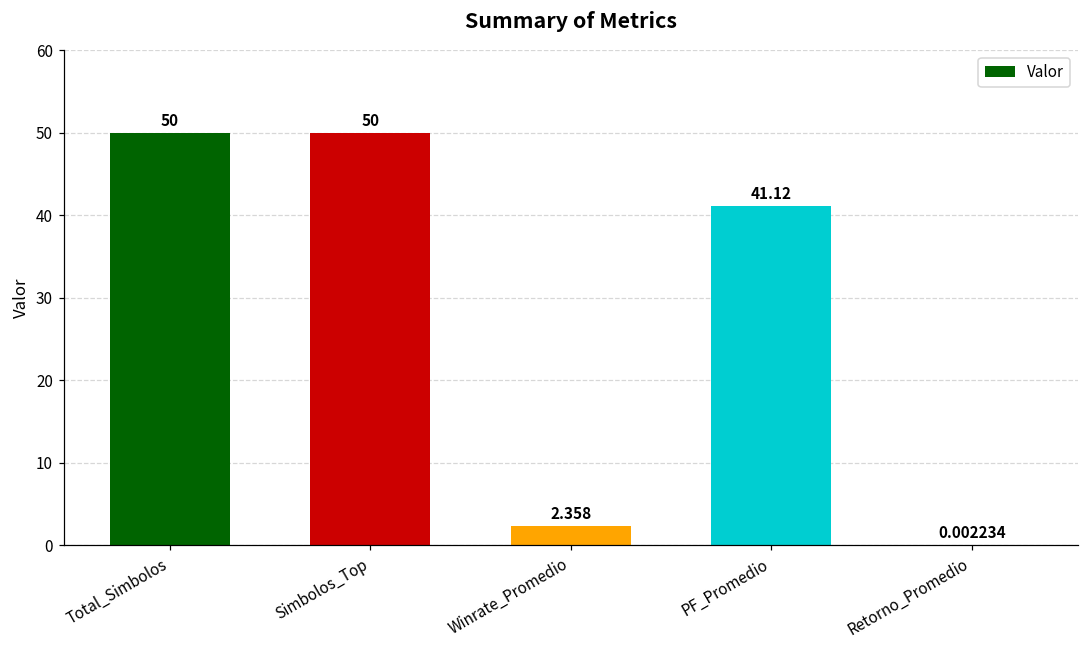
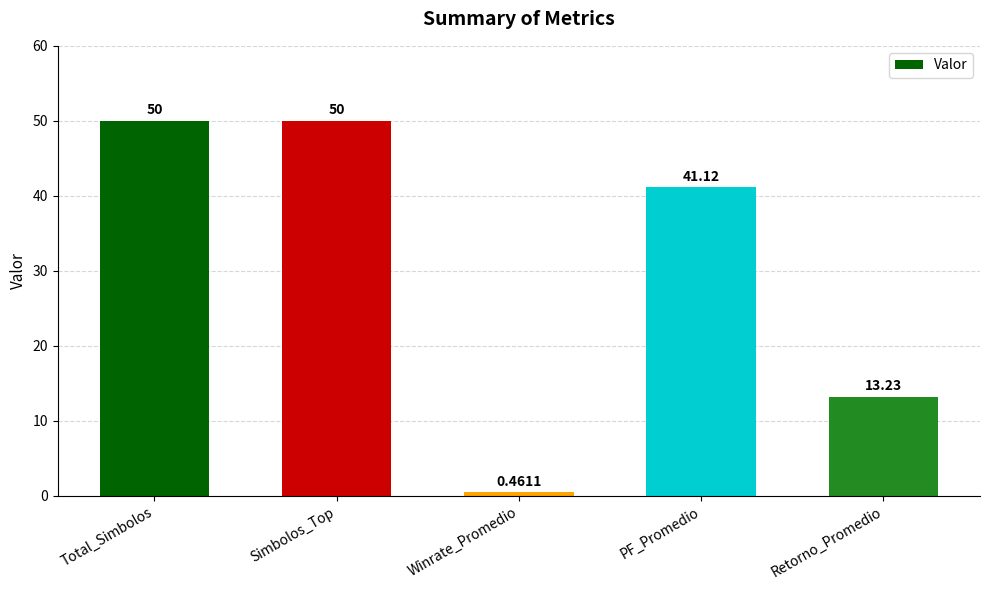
Winrate_Promedio: 2.358 -> 0.4611
Retorno_Promedio: 0.002234 -> 13.23
